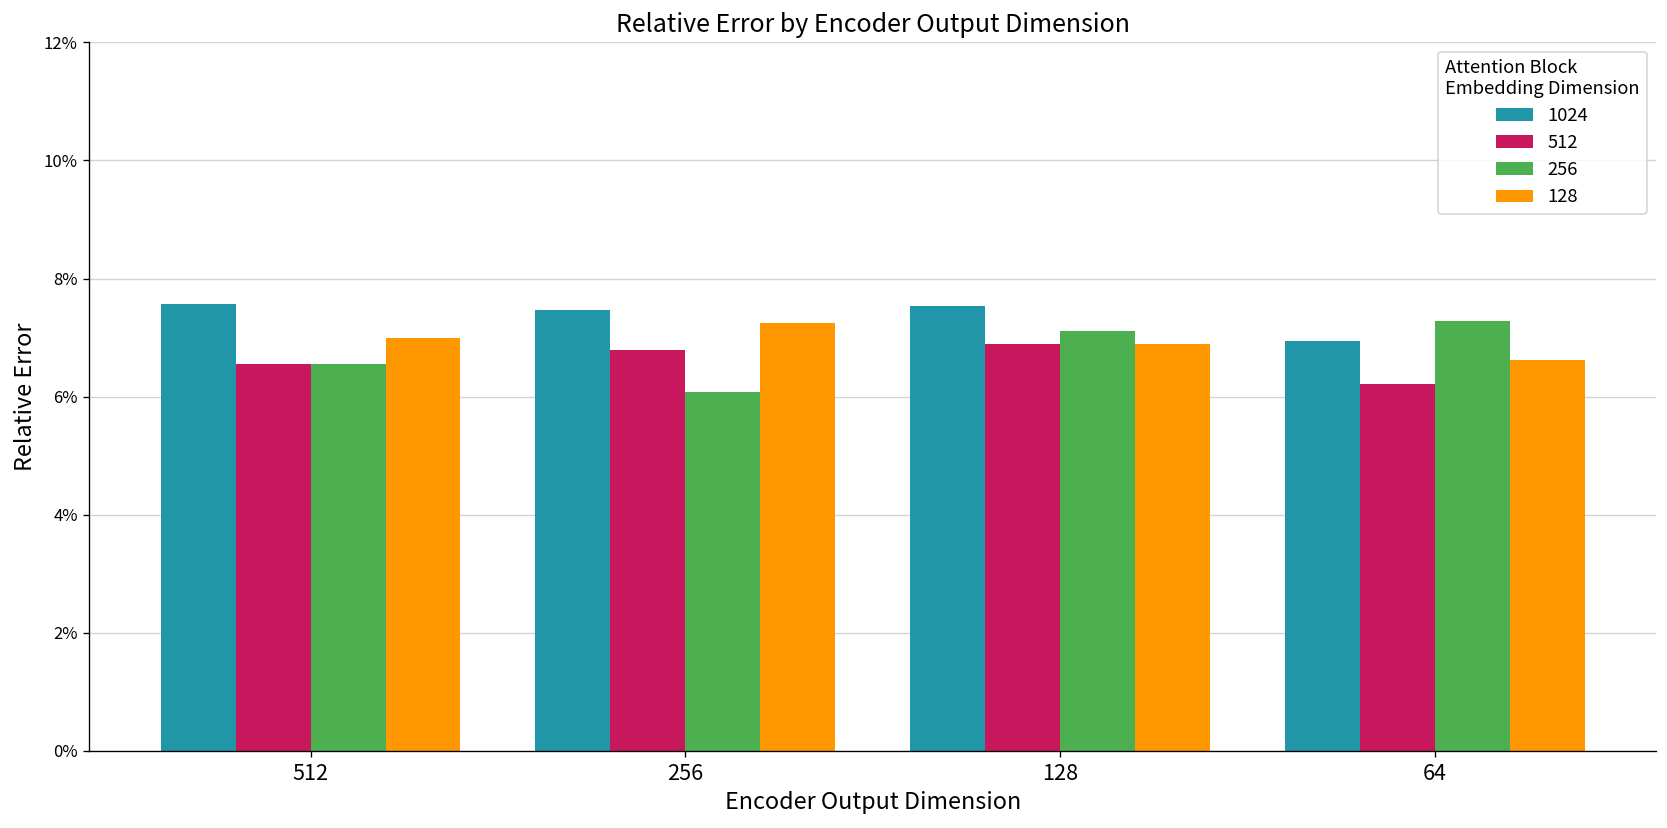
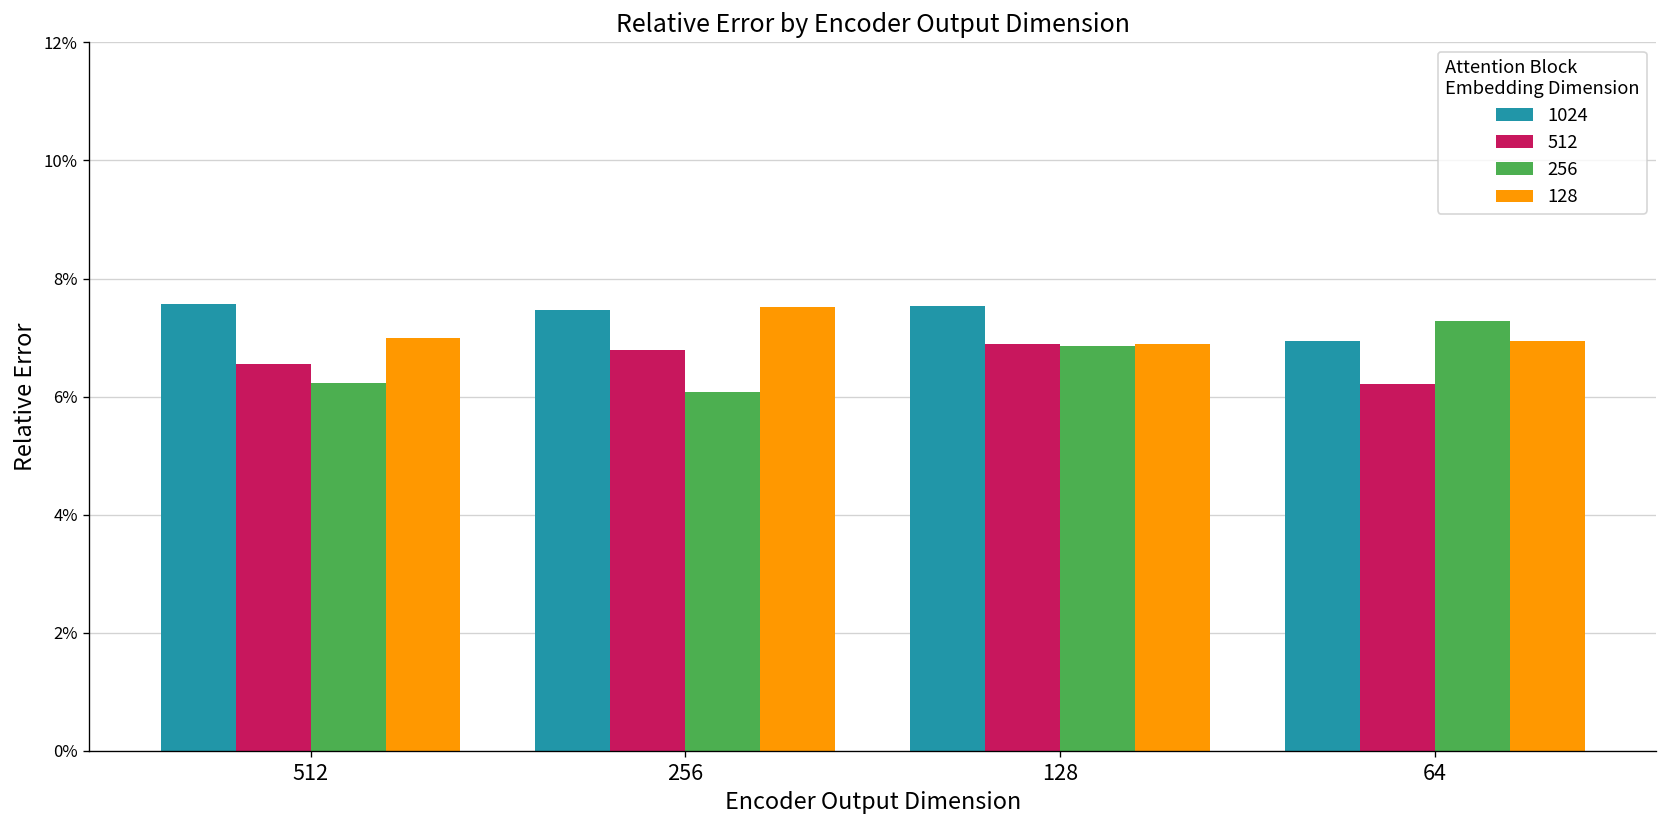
256, 512: 6.6% -> 6.2%
128, 256: 7.3% -> 7.5%
256, 128: 7.1% -> 6.9%
128, 64: 6.6% -> 6.9%
